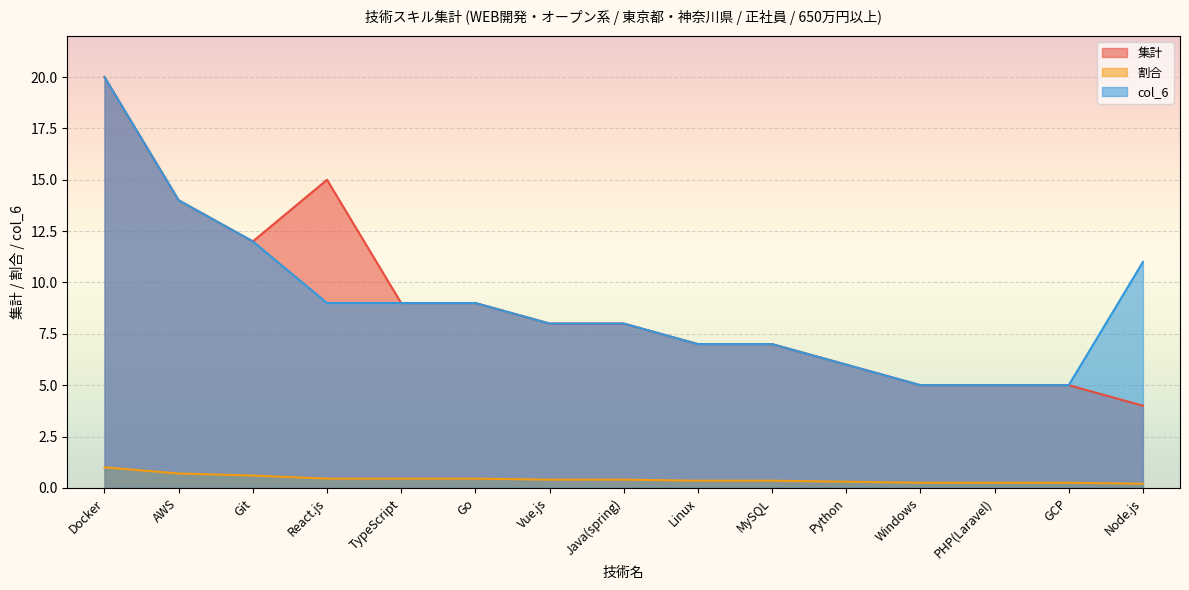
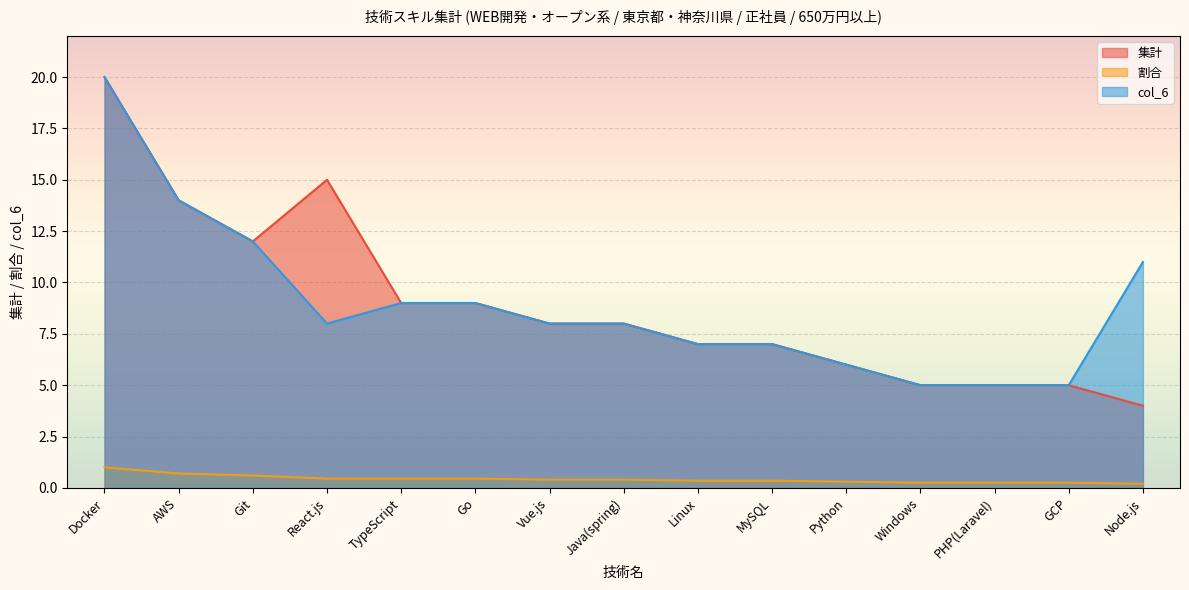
col_6, React.js: 9 -> 8
